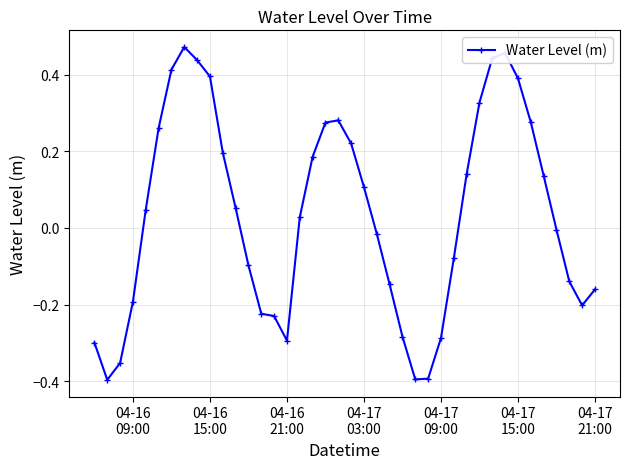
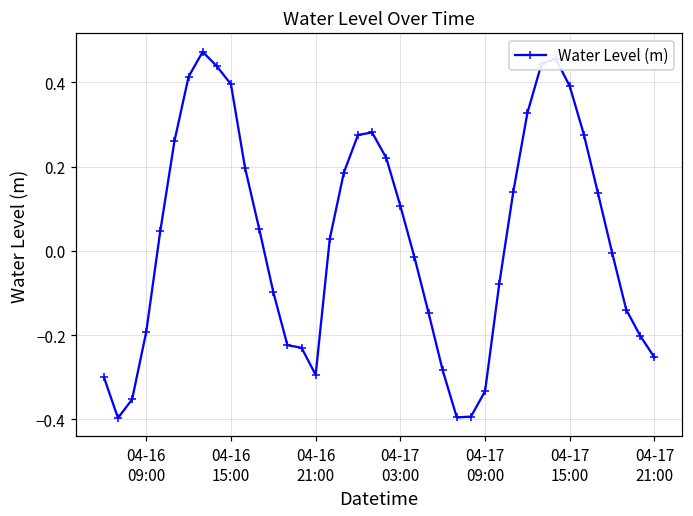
04-17 09:00: -0.29 -> -0.33
04-17 21:00: -0.16 -> -0.25
